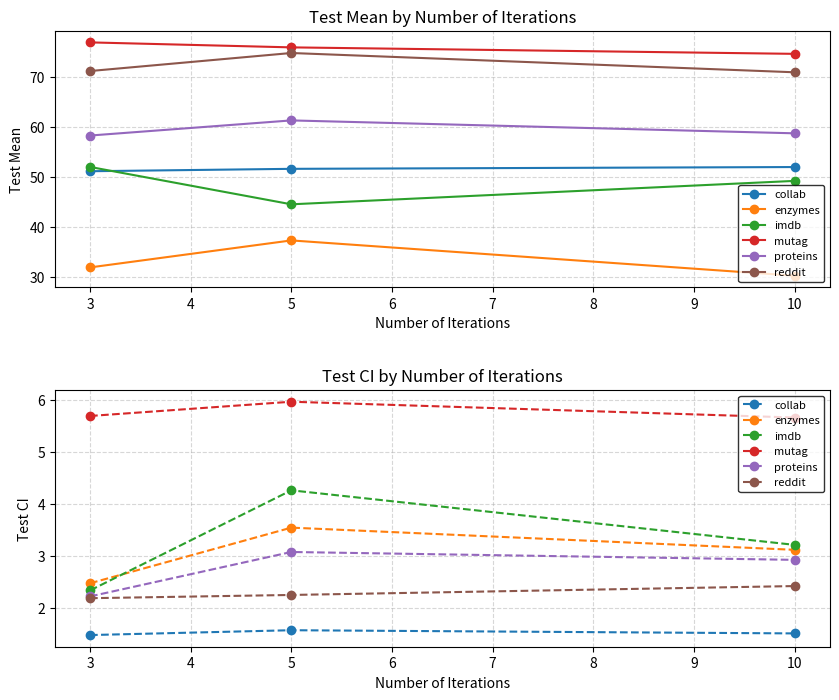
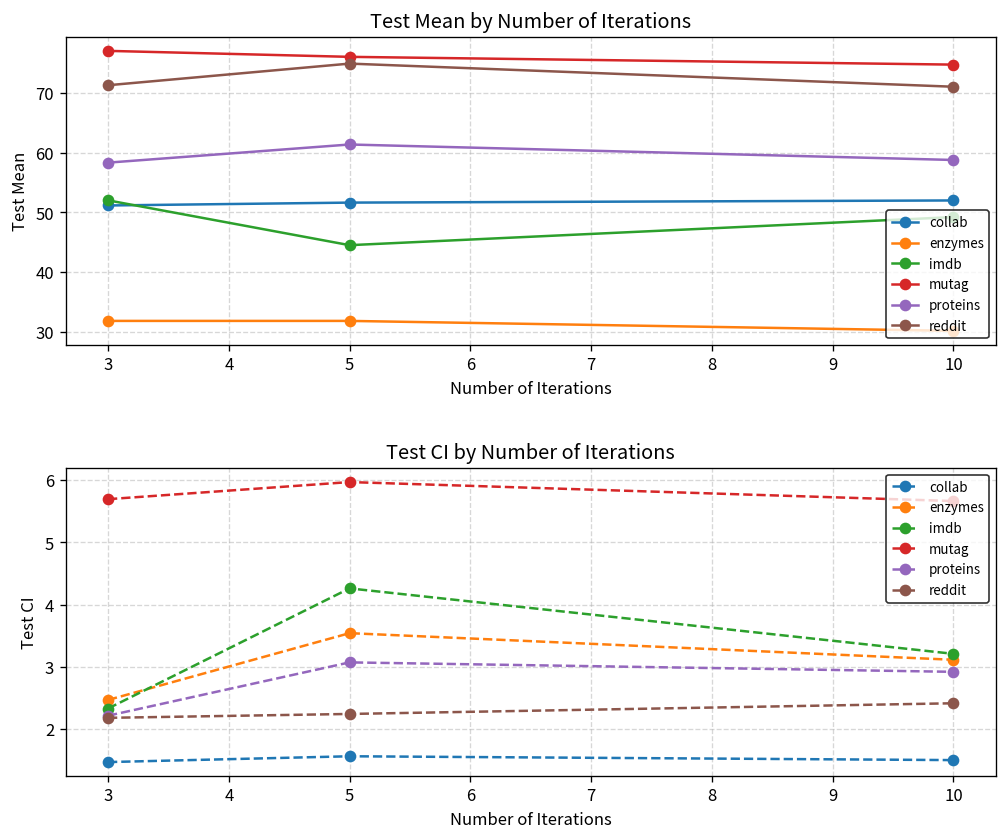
Test Mean by Number of Iterations, enzymes, 5: 37 -> 32
